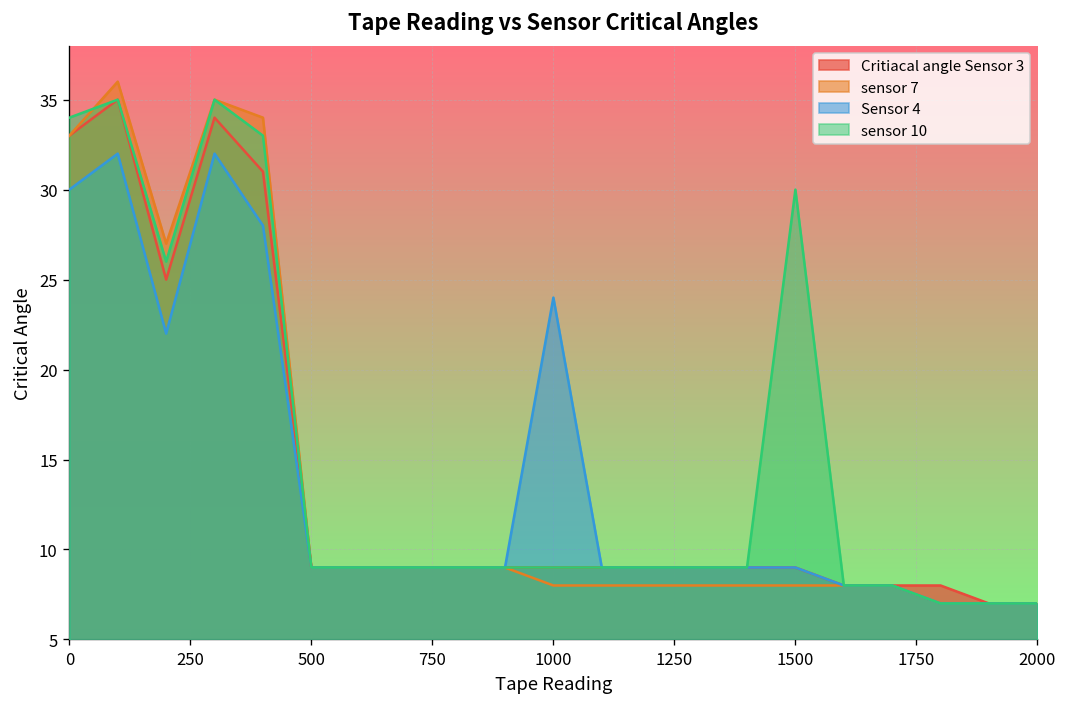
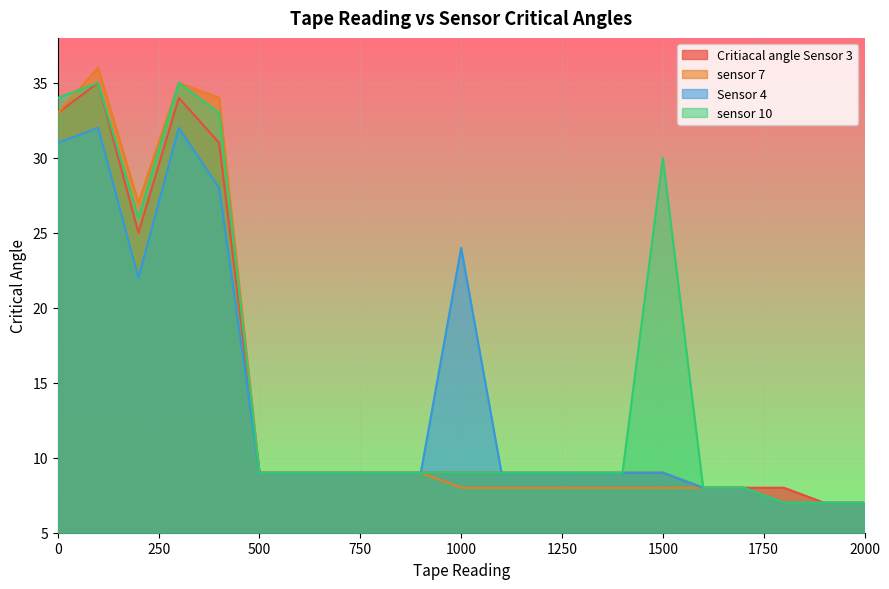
Sensor 4, 0: 30 -> 31
